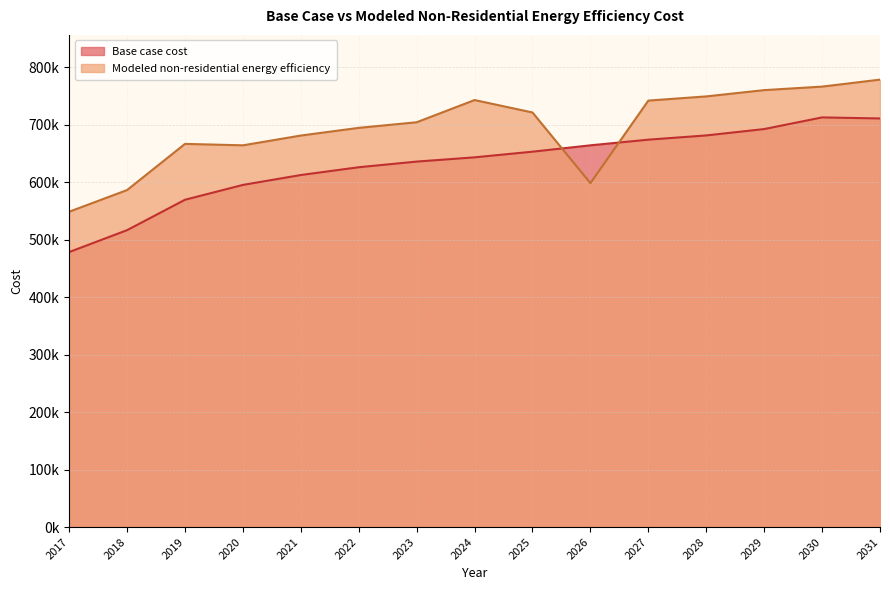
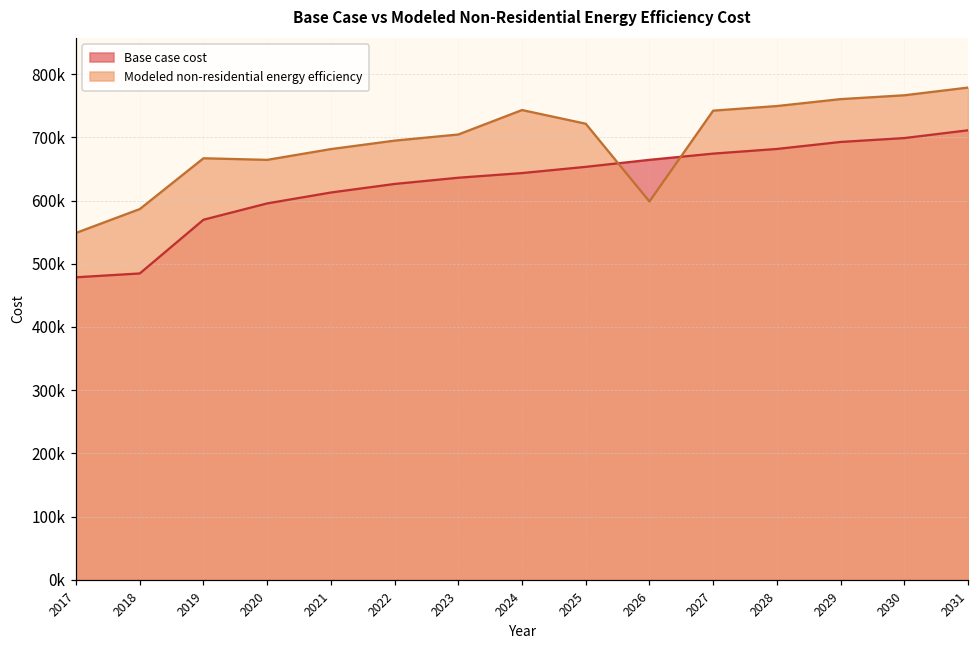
Base case cost, 2018: 520000 -> 480000
Base case cost, 2030: 710000 -> 700000
